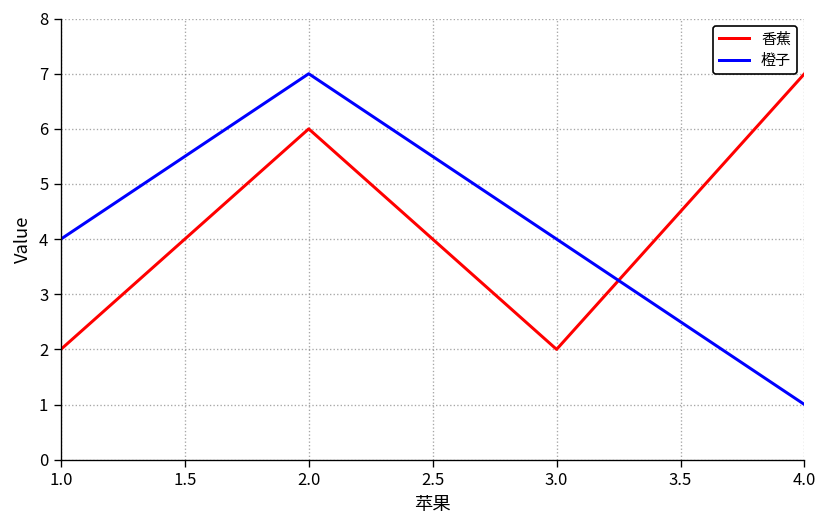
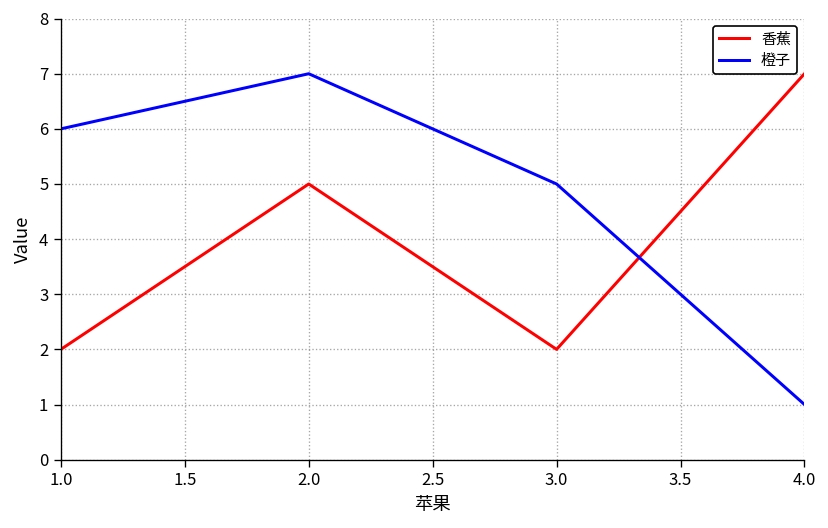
橙子, 1.0: 4 -> 6
香蕉, 2.0: 6 -> 5
橙子, 3.0: 4 -> 5
